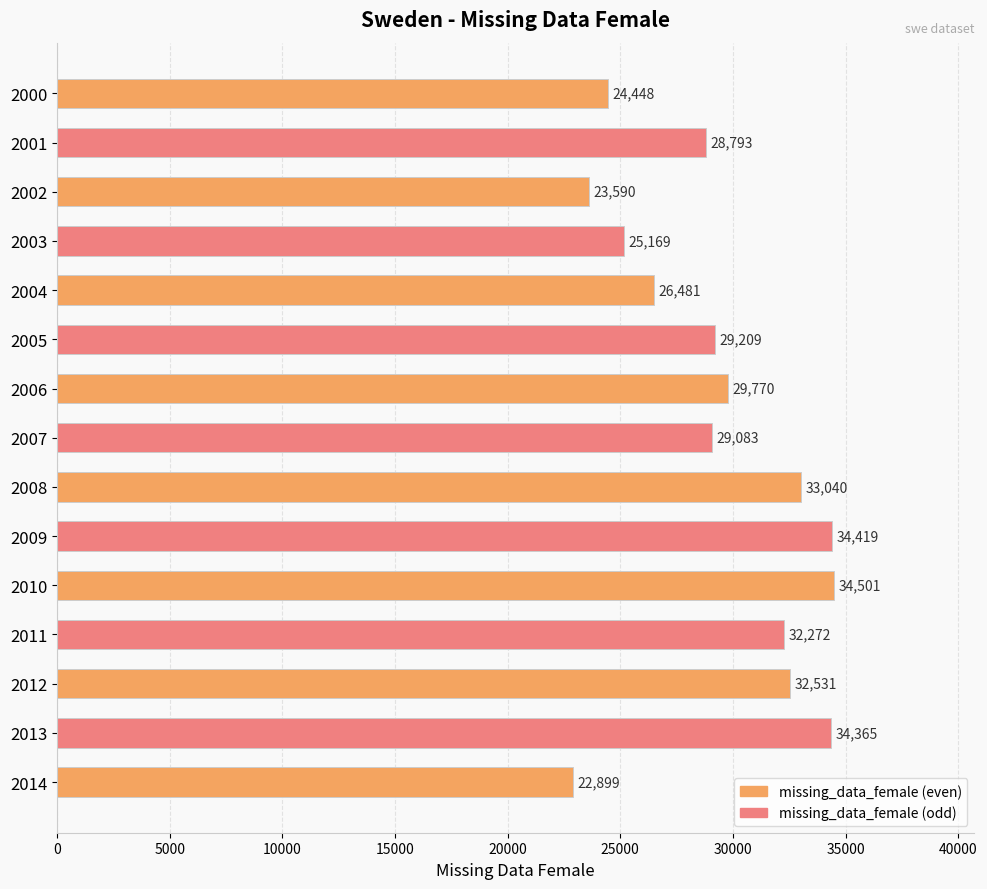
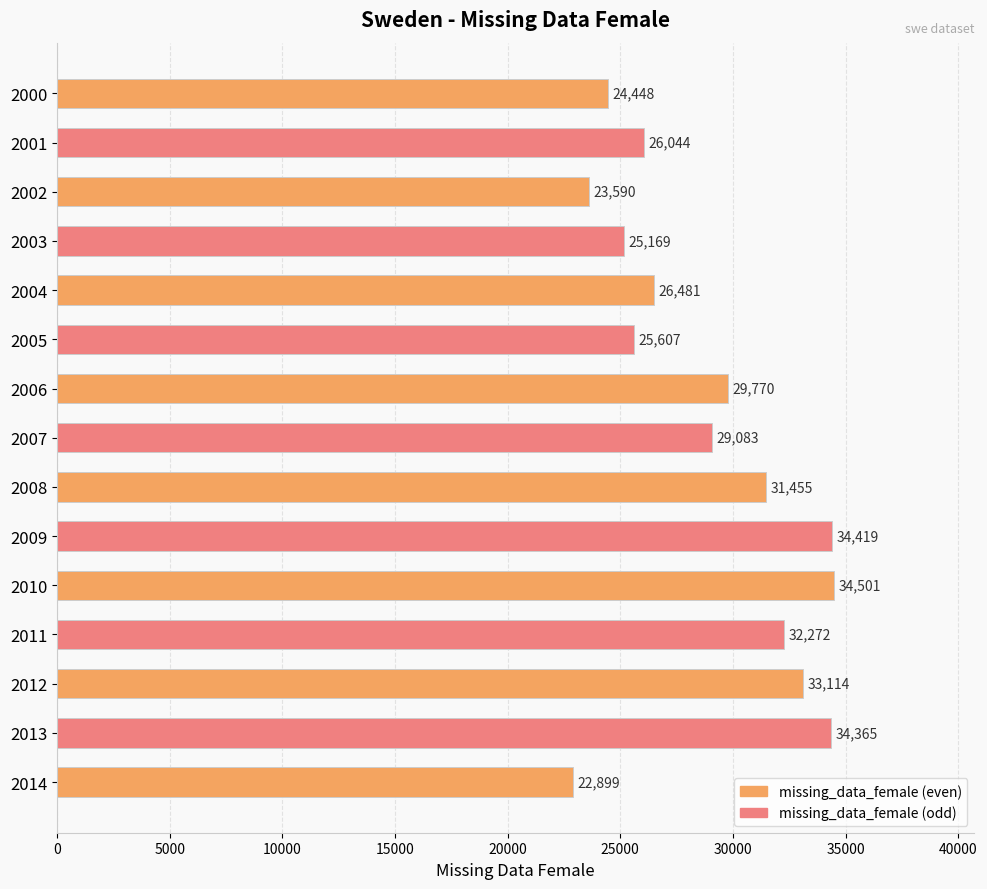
2001: 28,793 -> 26,044
2005: 29,209 -> 25,607
2008: 33,040 -> 31,455
2012: 32,531 -> 33,114
